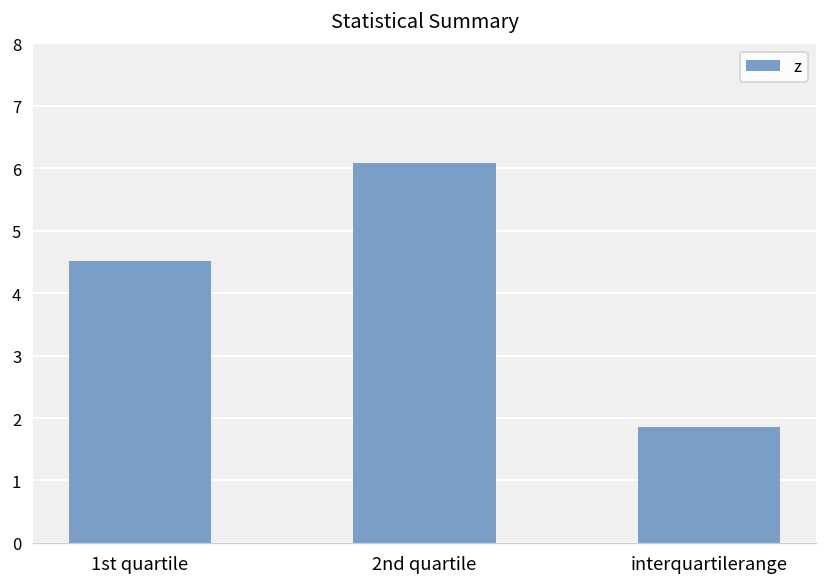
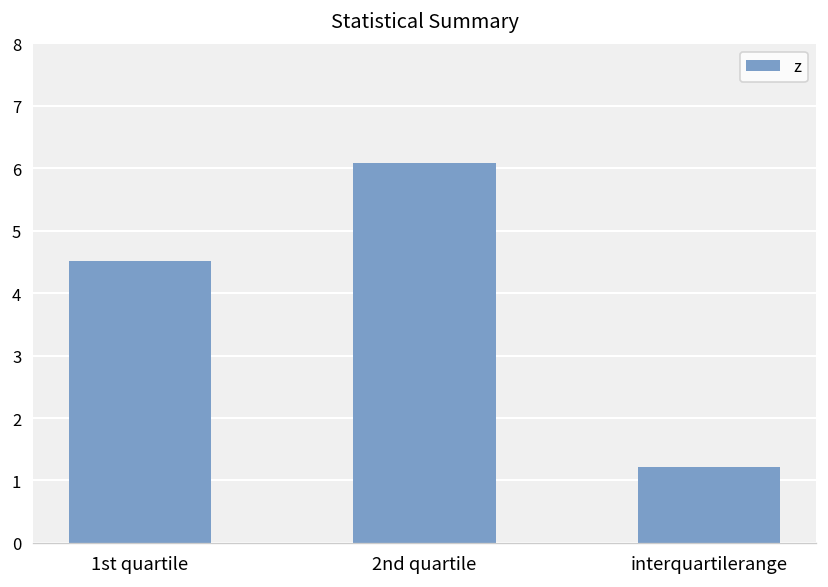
interquartilerange: 1.9 -> 1.2
